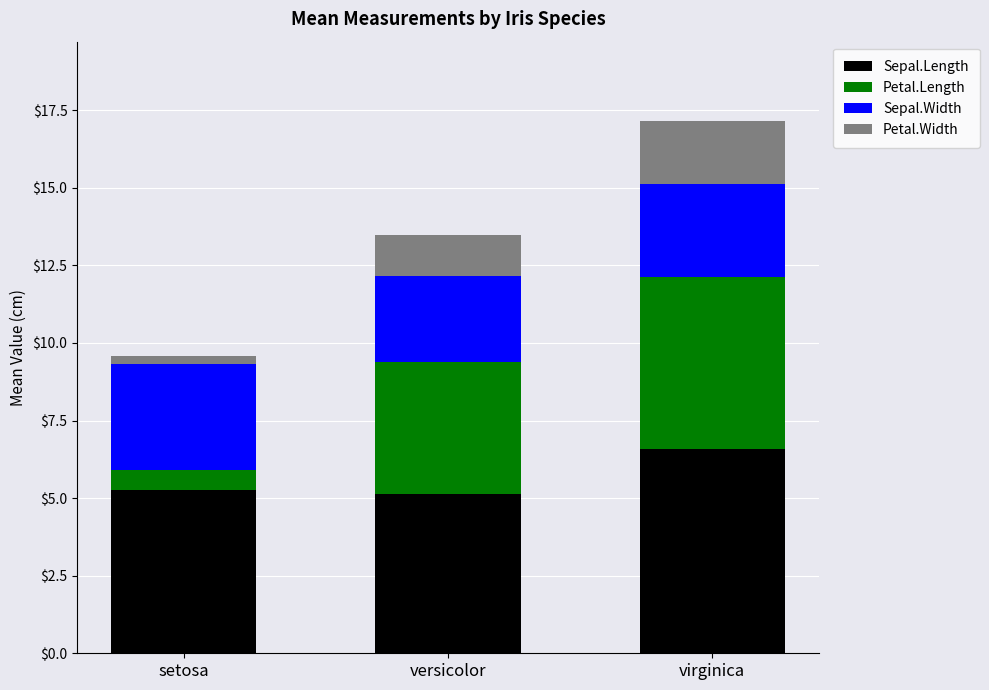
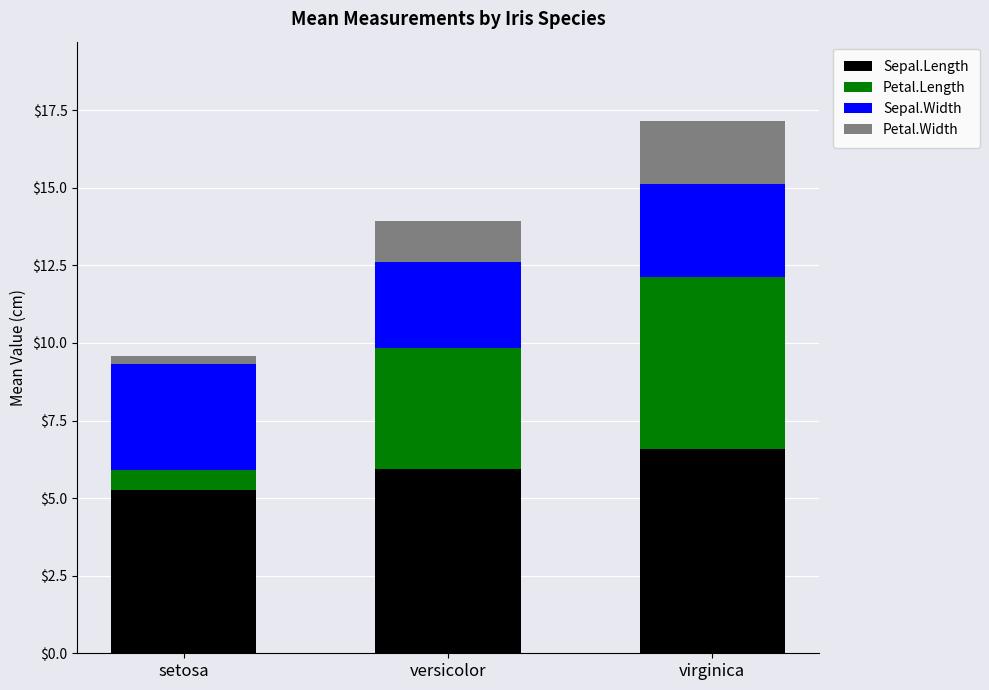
Sepal.Length, versicolor: $5.1 -> $5.9
Petal.Length, versicolor: $4.3 -> $3.9
